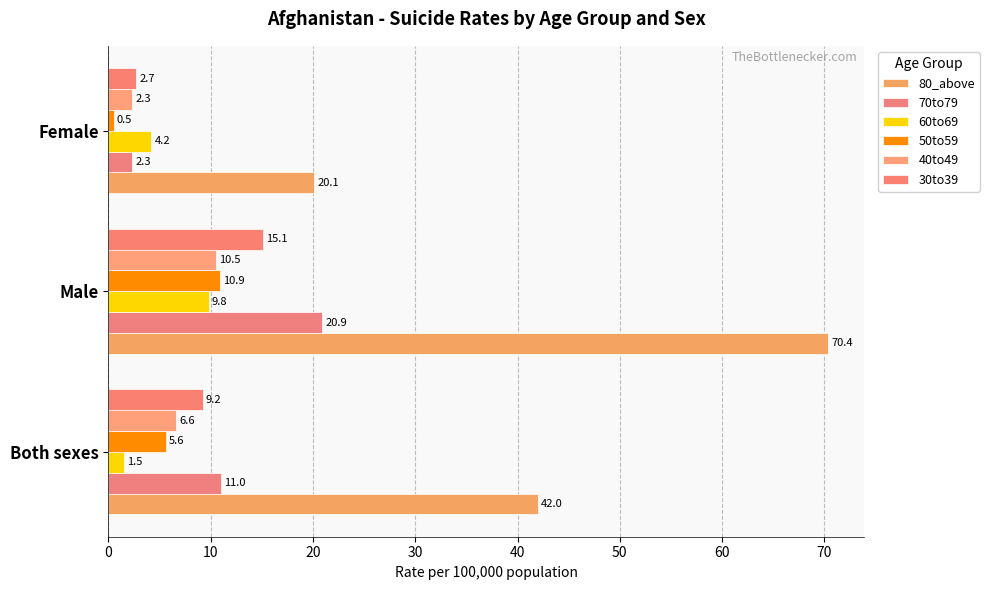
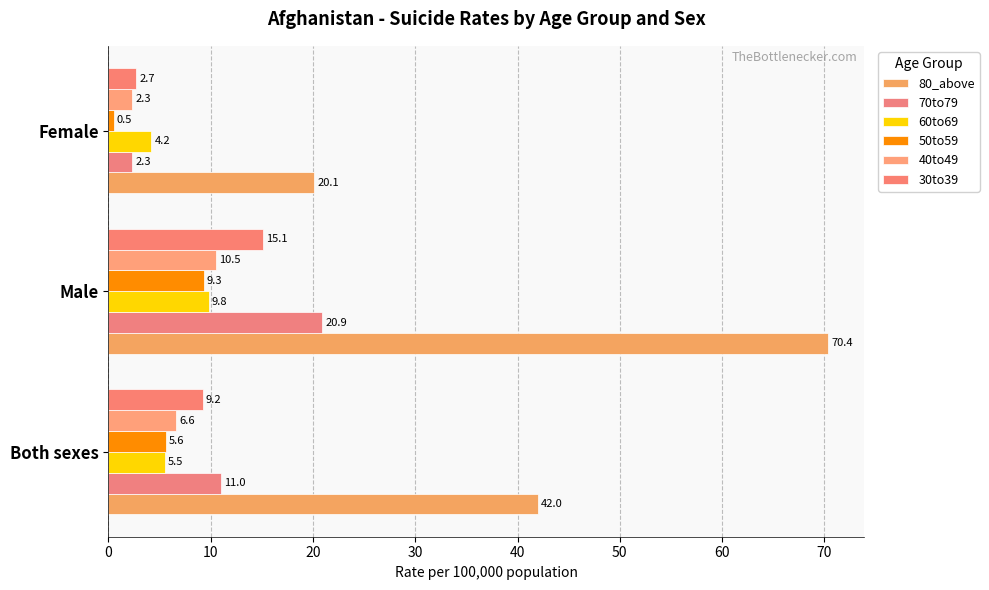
50to59, Male: 10.9 -> 9.3
60to69, Both sexes: 1.5 -> 5.5
